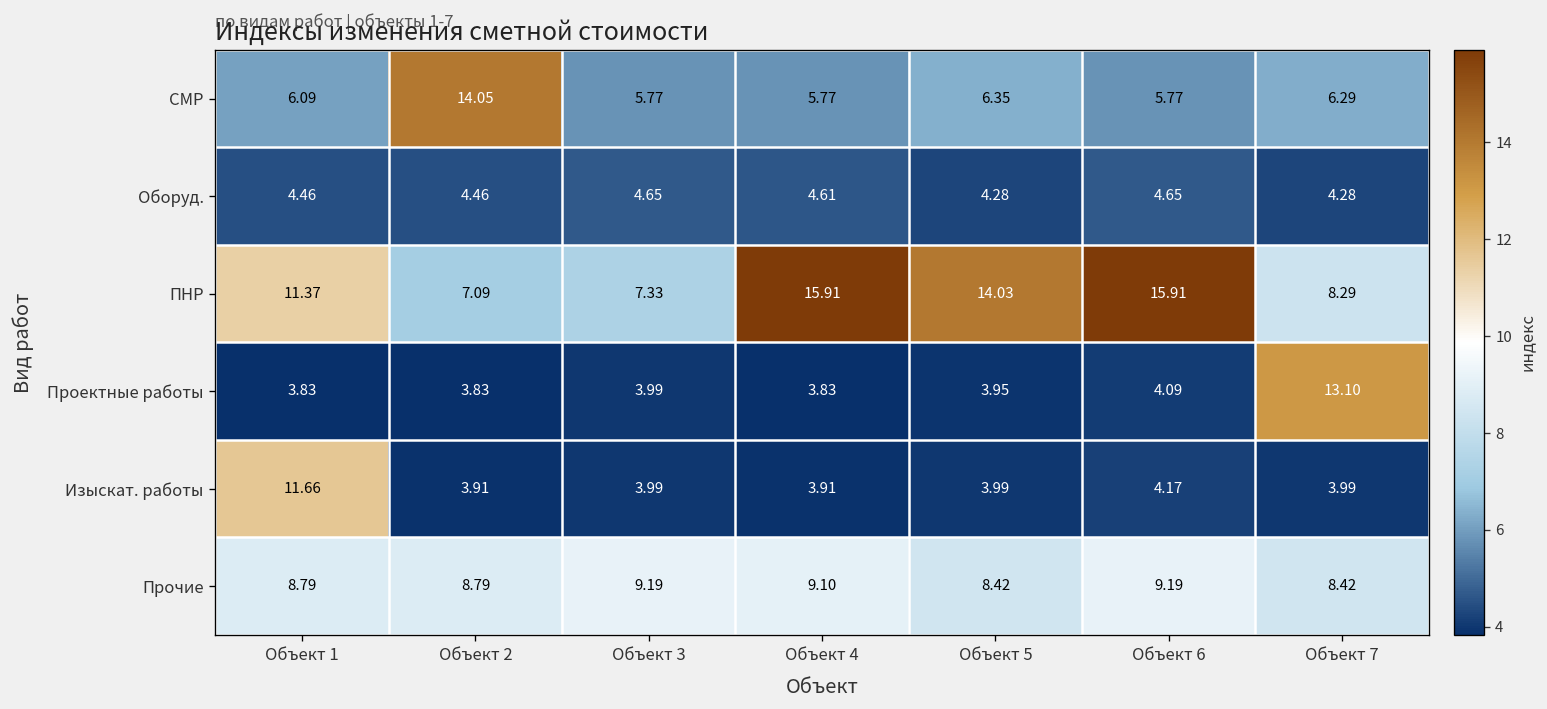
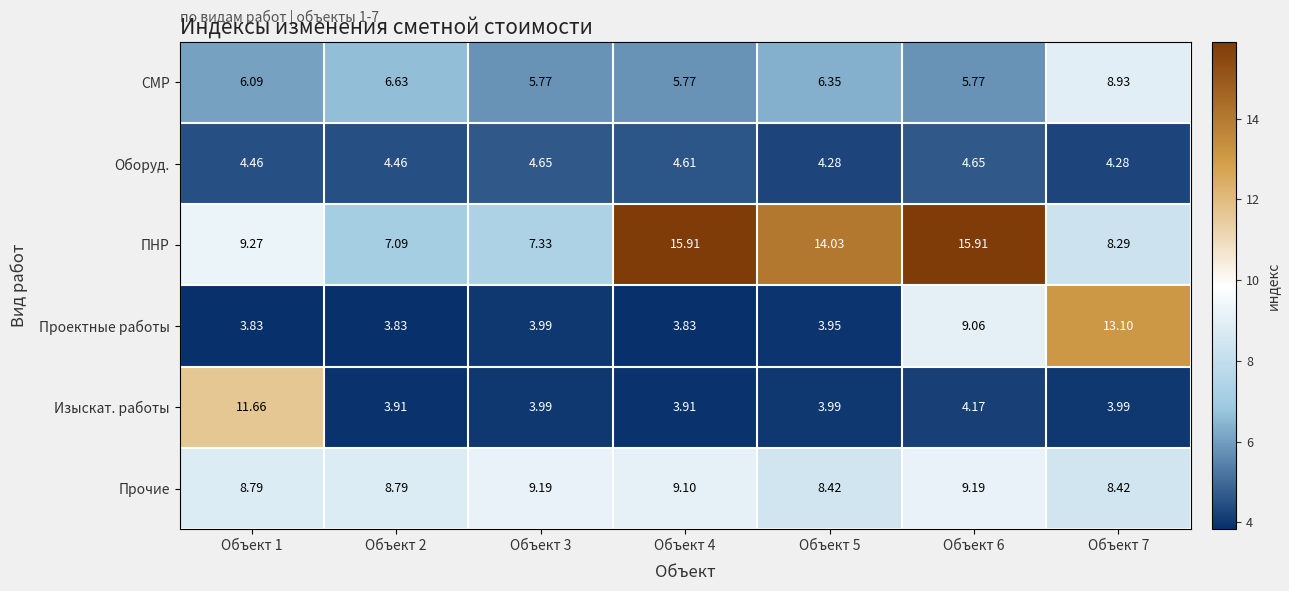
СМР, Объект 2: 14.05 -> 6.63
СМР, Объект 7: 6.29 -> 8.93
ПНР, Объект 1: 11.37 -> 9.27
Проектные работы, Объект 6: 4.09 -> 9.06
